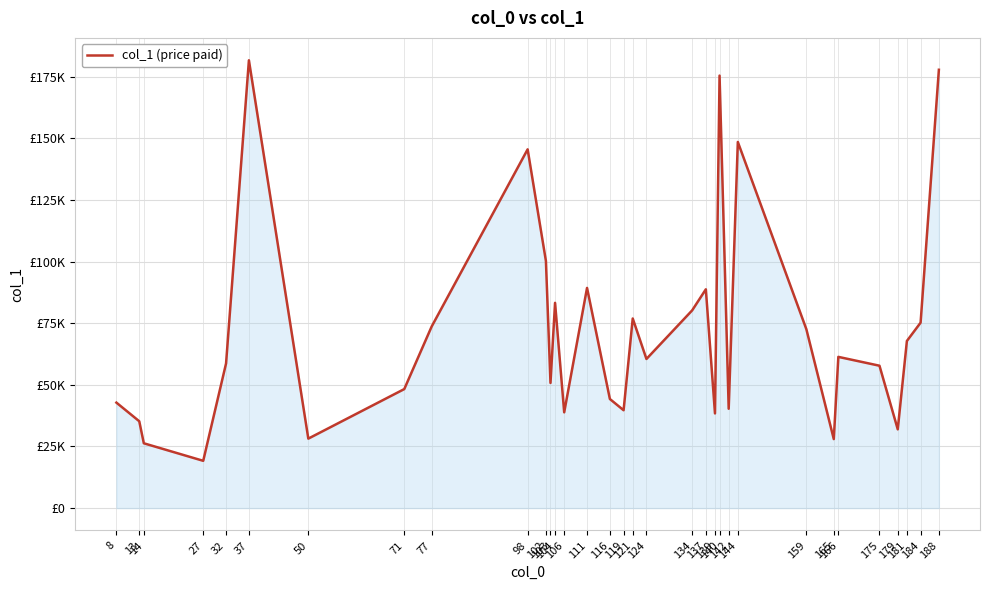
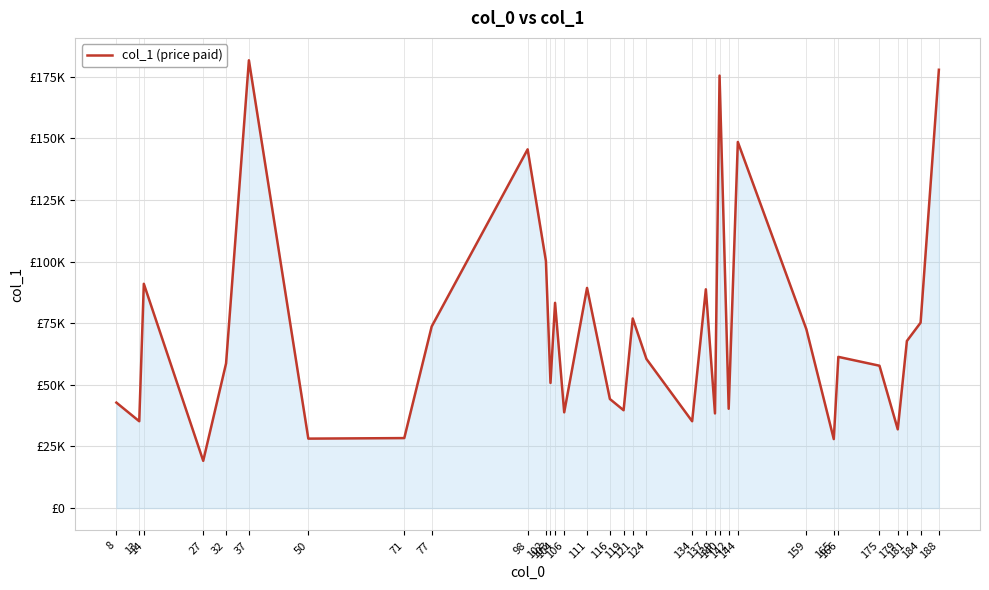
14: £26000 -> £91000
71: £48000 -> £28000
134: £80000 -> £35000
